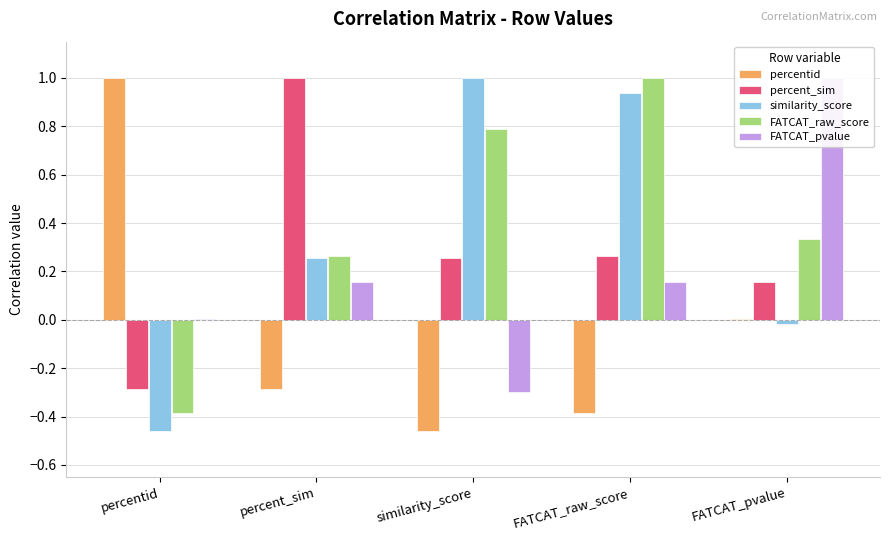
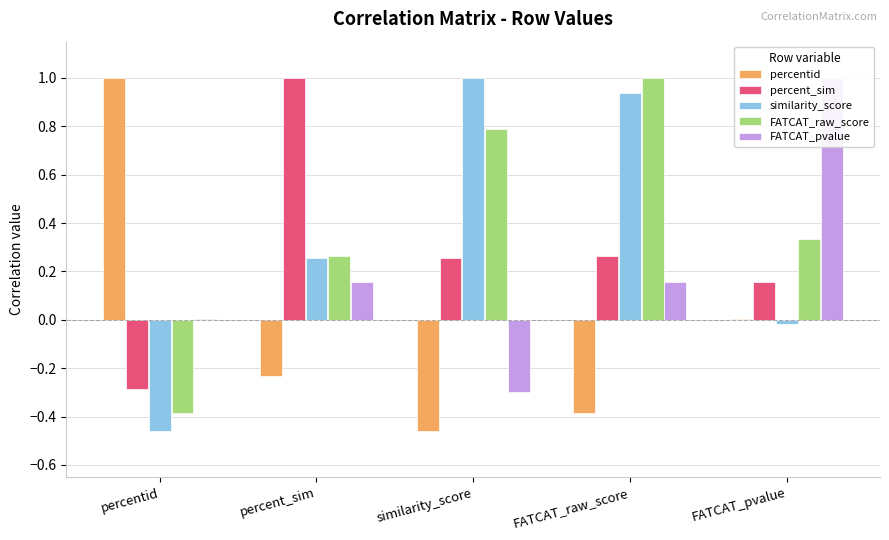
percentid, percent_sim: -0.29 -> -0.23
